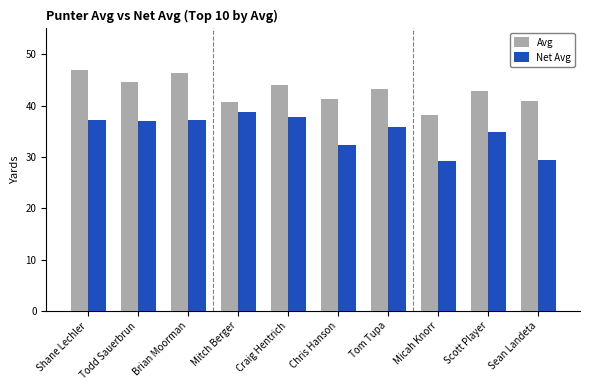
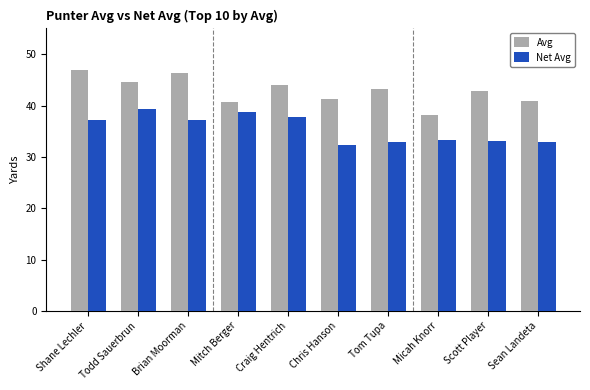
Net Avg, Todd Sauerbrun: 37 -> 39
Net Avg, Tom Tupa: 36 -> 33
Net Avg, Micah Knorr: 29 -> 33
Net Avg, Scott Player: 35 -> 33
Net Avg, Sean Landeta: 29 -> 33
